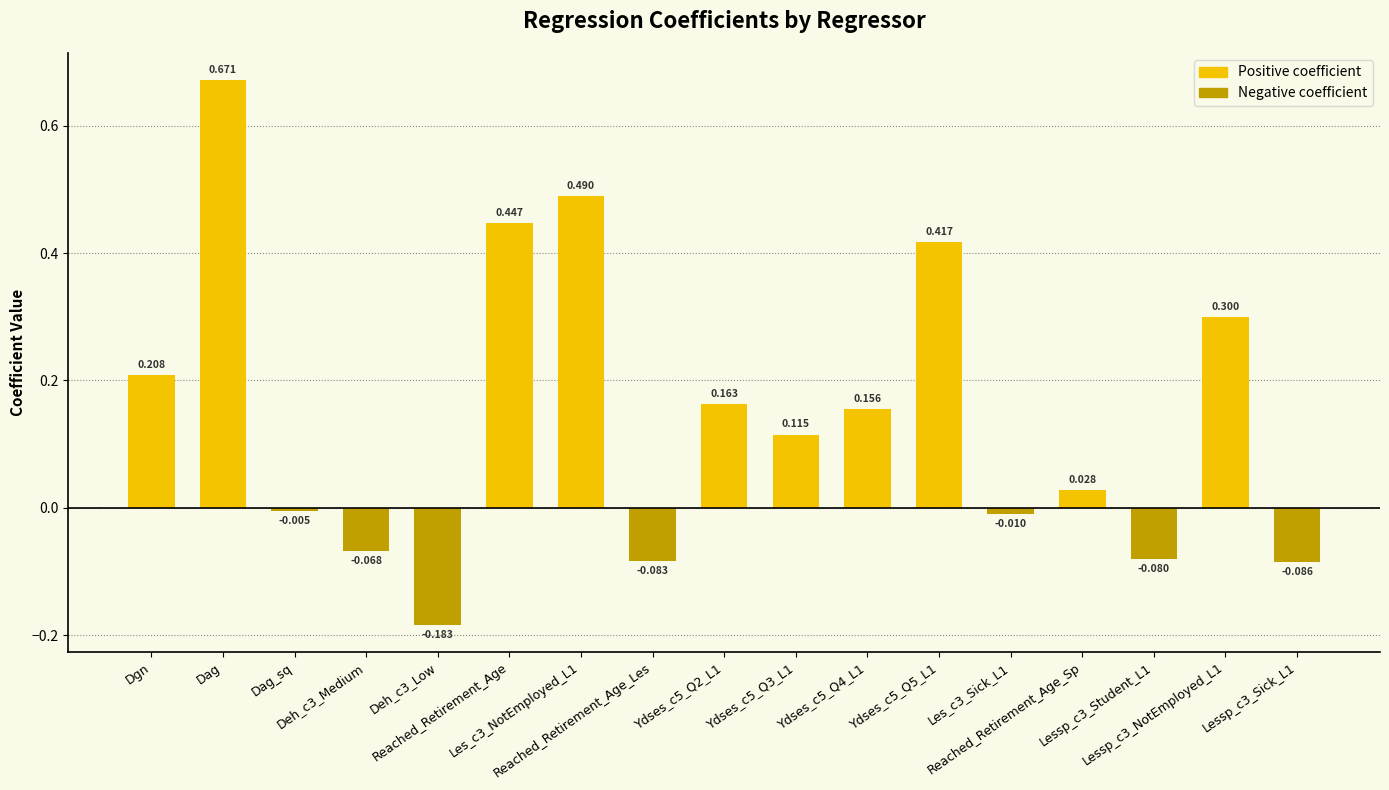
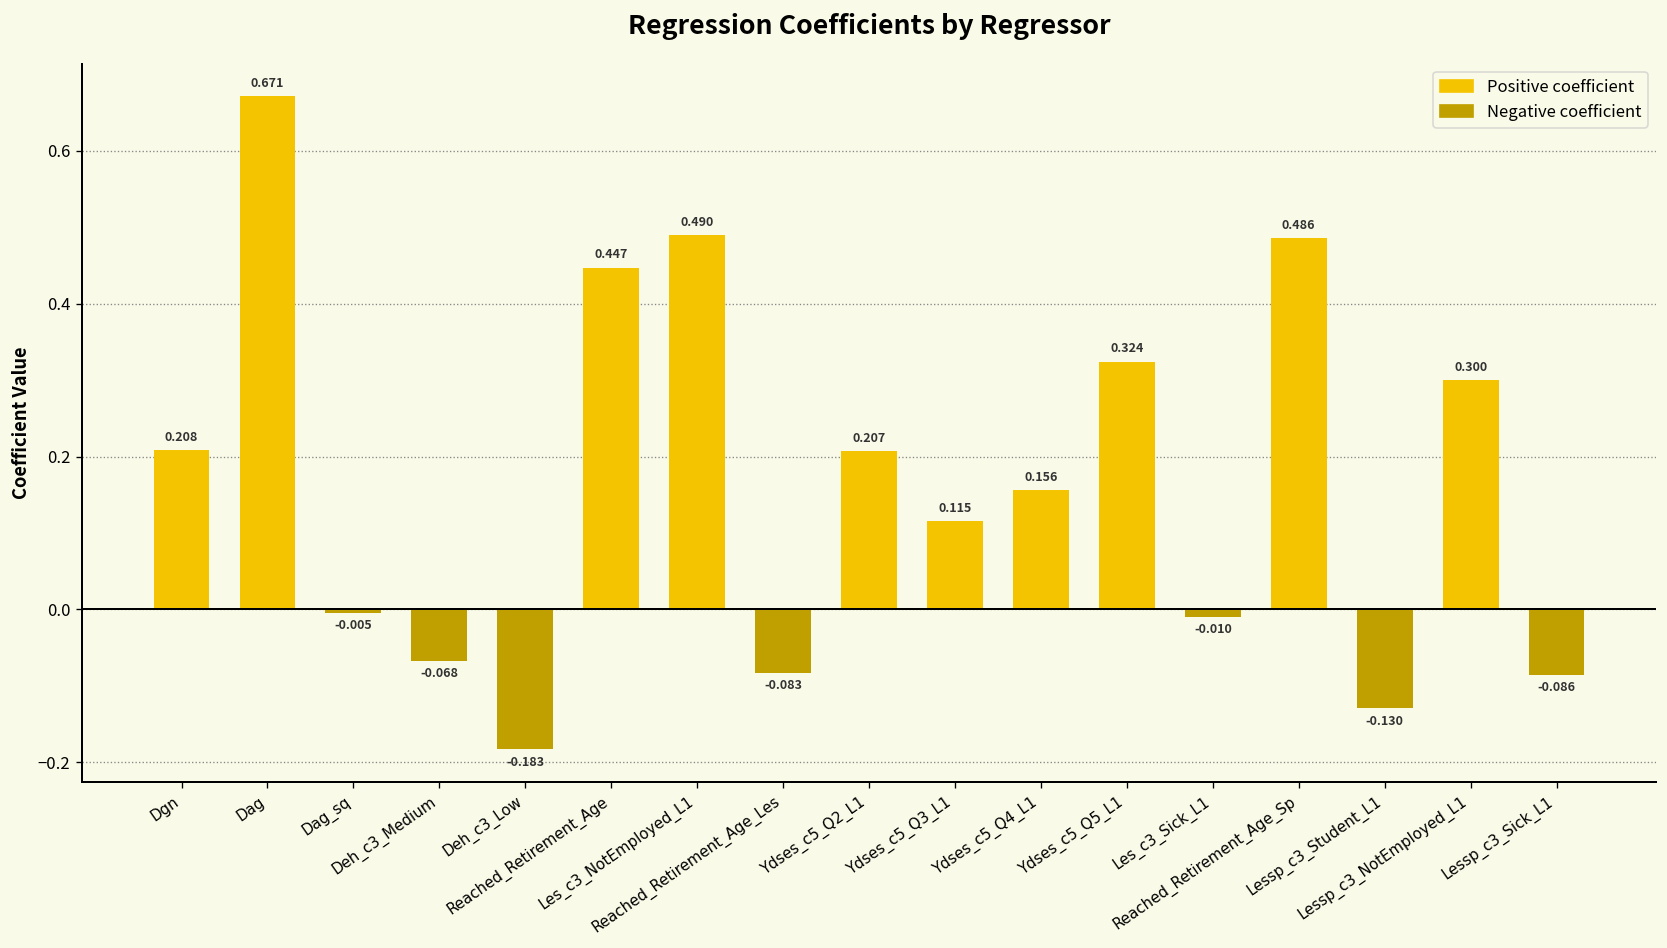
Ydses_c5_Q2_L1: 0.163 -> 0.207
Ydses_c5_Q5_L1: 0.417 -> 0.324
Reached_Retirement_Age_Sp: 0.028 -> 0.486
Lessp_c3_Student_L1: -0.080 -> -0.130
